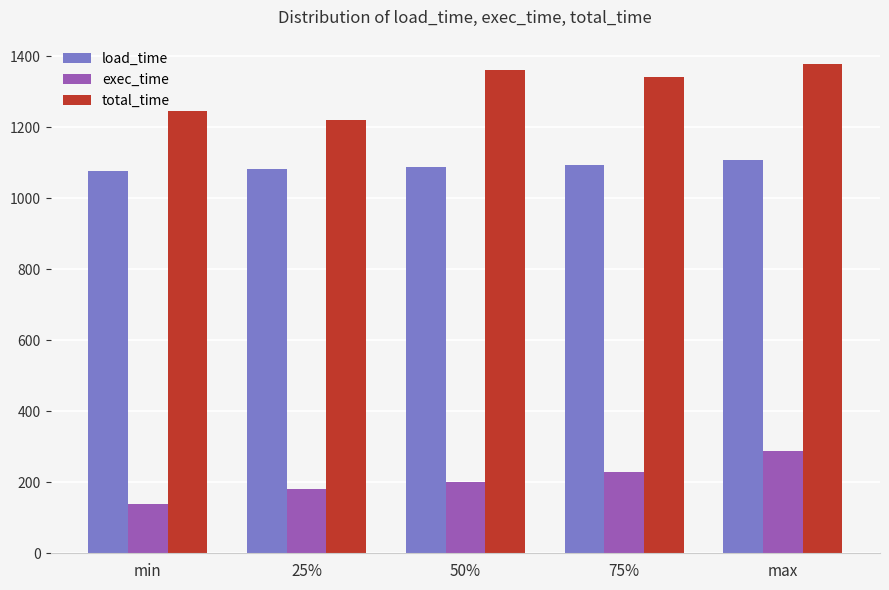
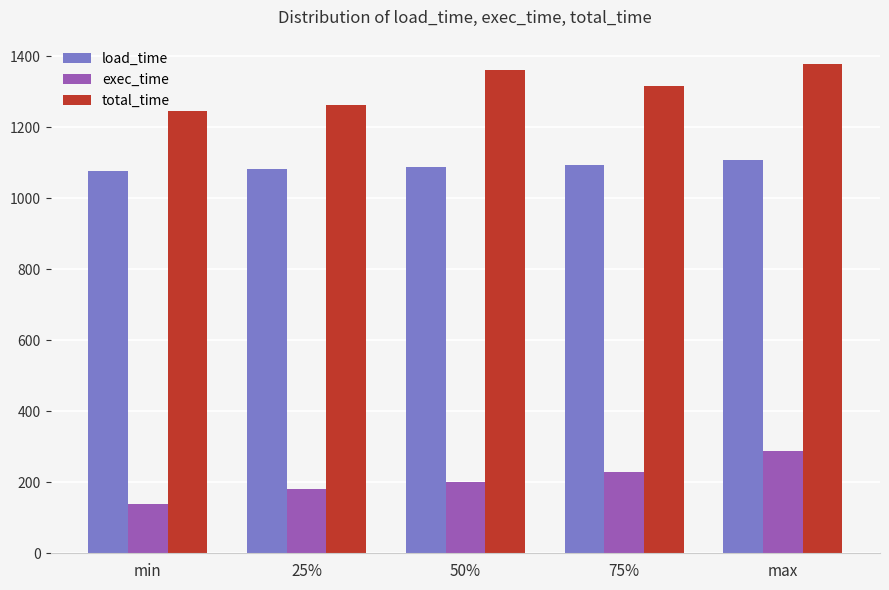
total_time, 25%: 1220 -> 1260
total_time, 75%: 1340 -> 1320
